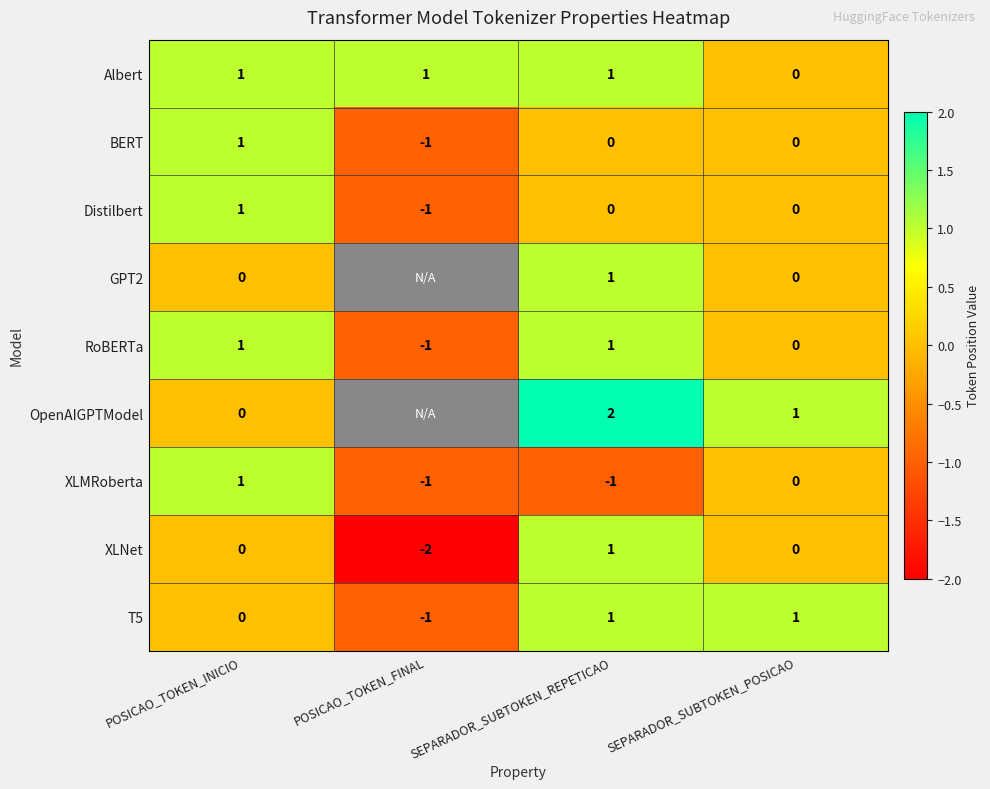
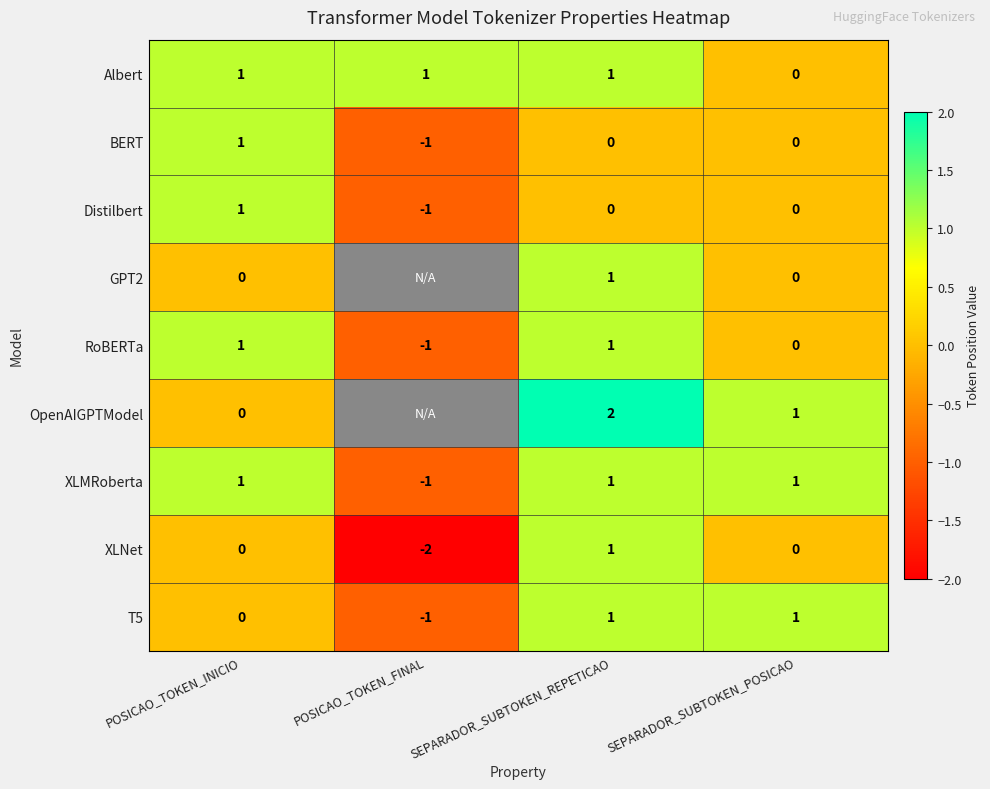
XLMRoberta, SEPARADOR_SUBTOKEN_REPETICAO: -1 -> 1
XLMRoberta, SEPARADOR_SUBTOKEN_POSICAO: 0 -> 1
